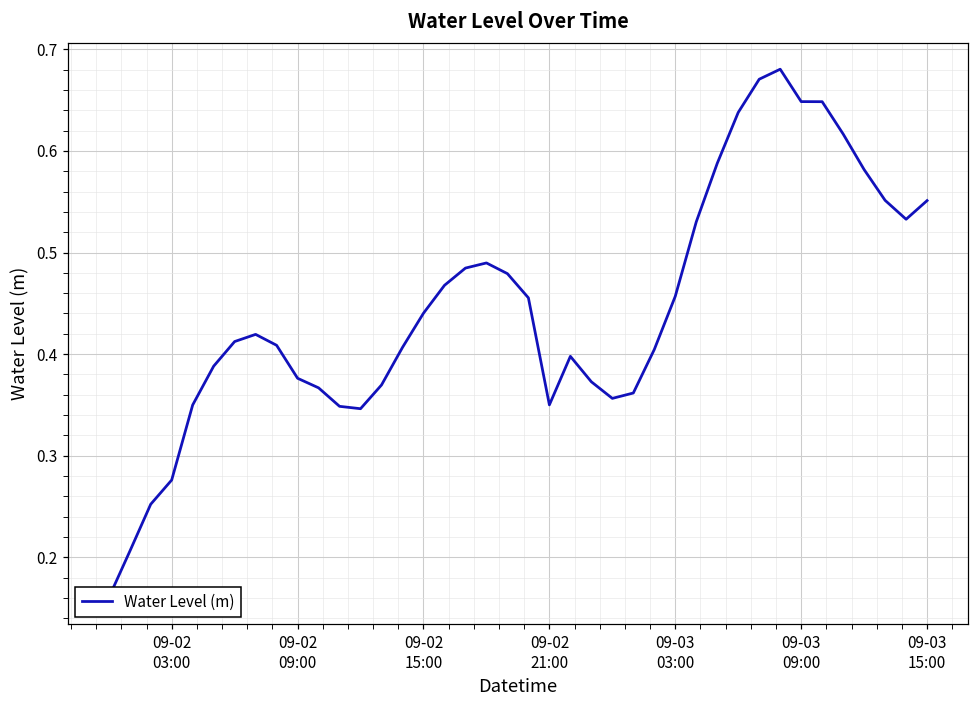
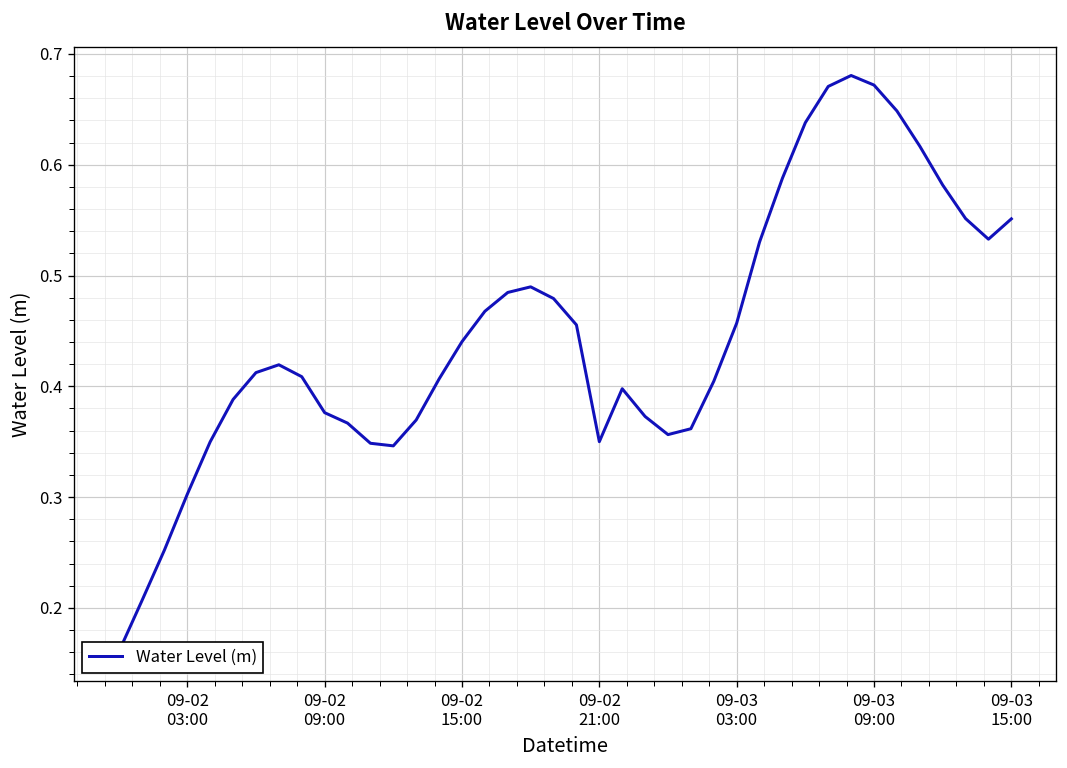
09-02 03:00: 0.28 -> 0.30
09-03 09:00: 0.65 -> 0.67
